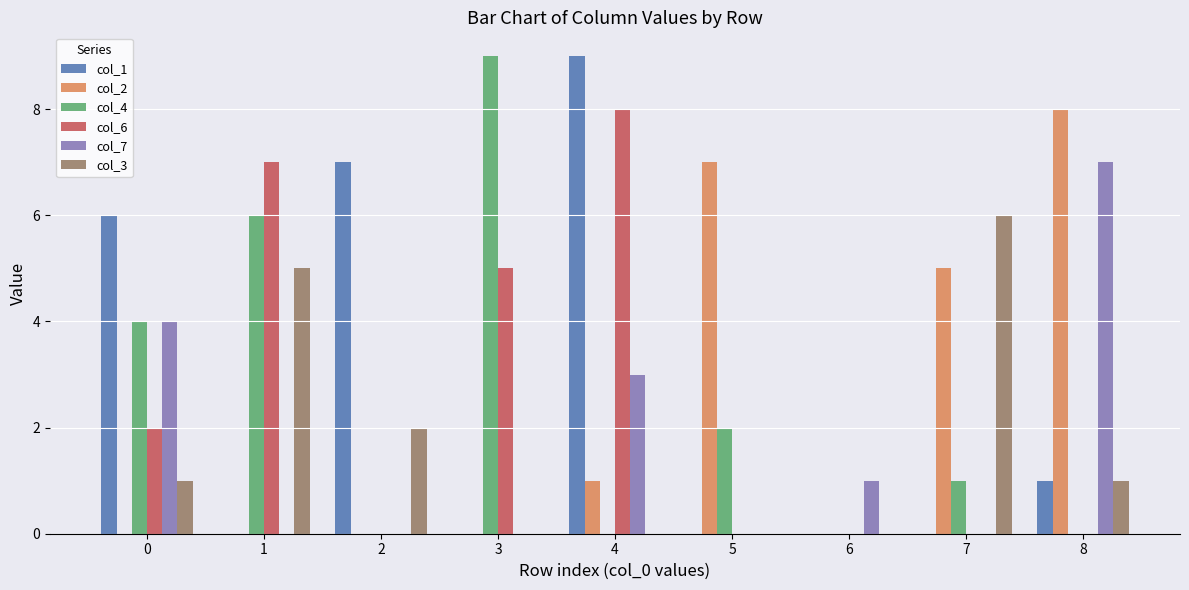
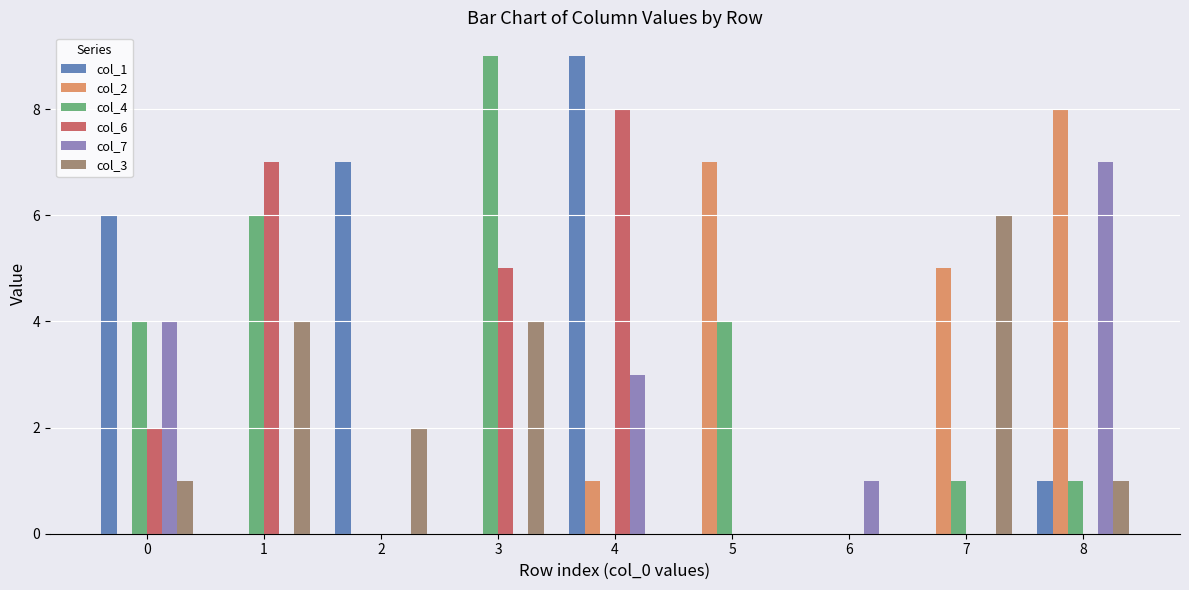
col_3, 1: 5 -> 4
col_3, 3: 0 -> 4
col_4, 5: 2 -> 4
col_4, 8: 0 -> 1
